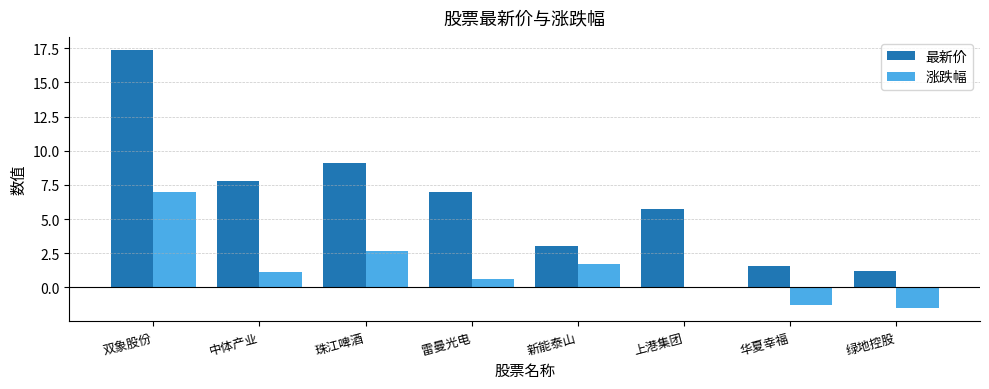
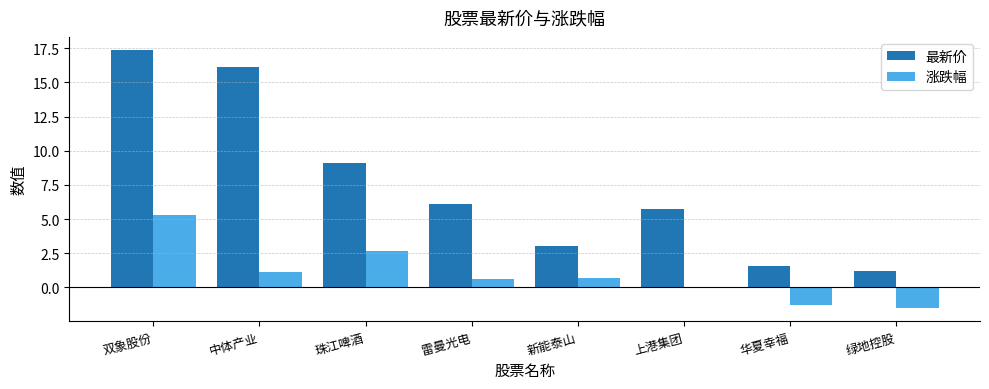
涨跌幅, 双象股份: 7.0 -> 5.3
最新价, 中体产业: 7.8 -> 16.1
最新价, 雷曼光电: 7.0 -> 6.1
涨跌幅, 新能泰山: 1.7 -> 0.7
